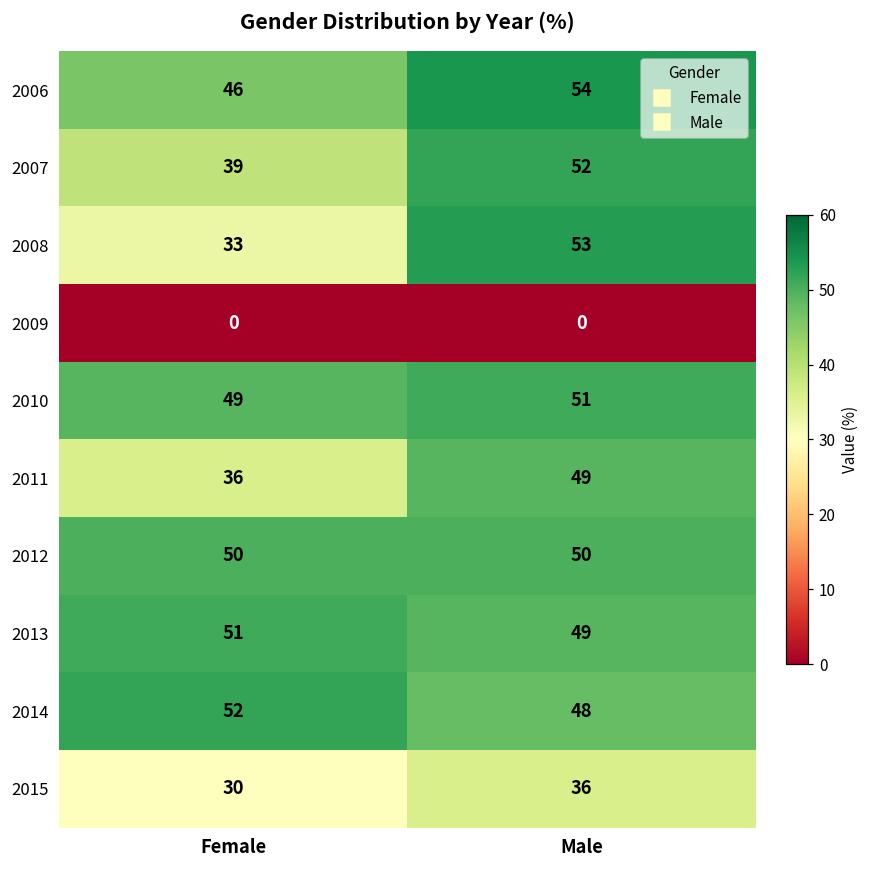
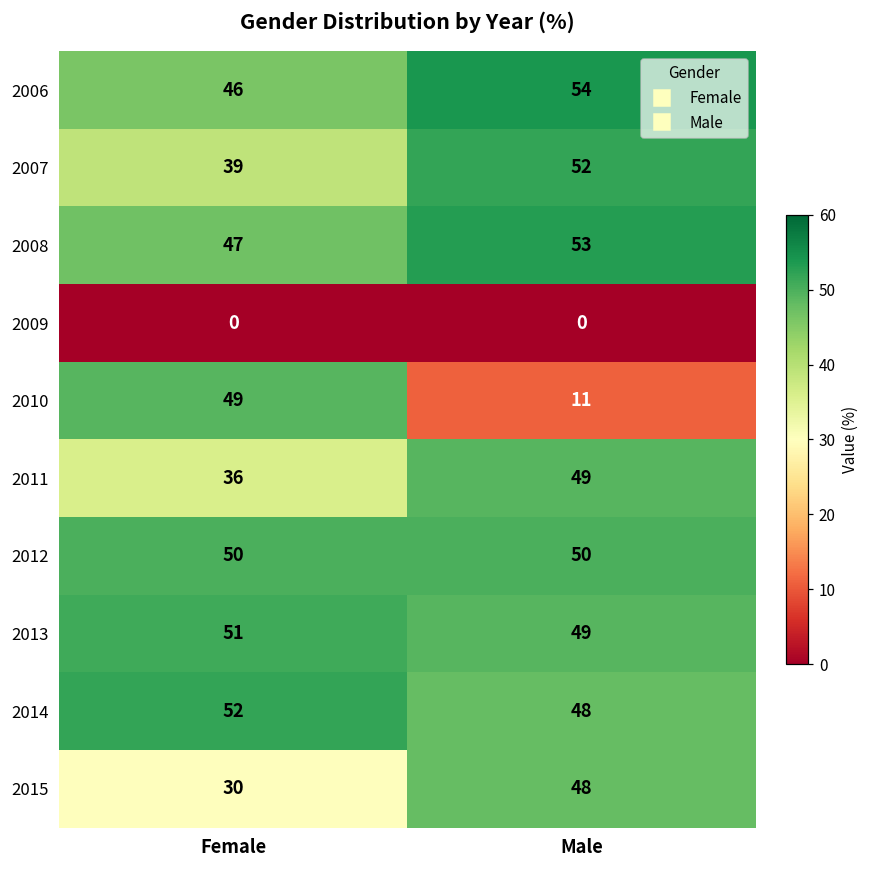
2008, Female: 33 -> 47
2010, Male: 51 -> 11
2015, Male: 36 -> 48
